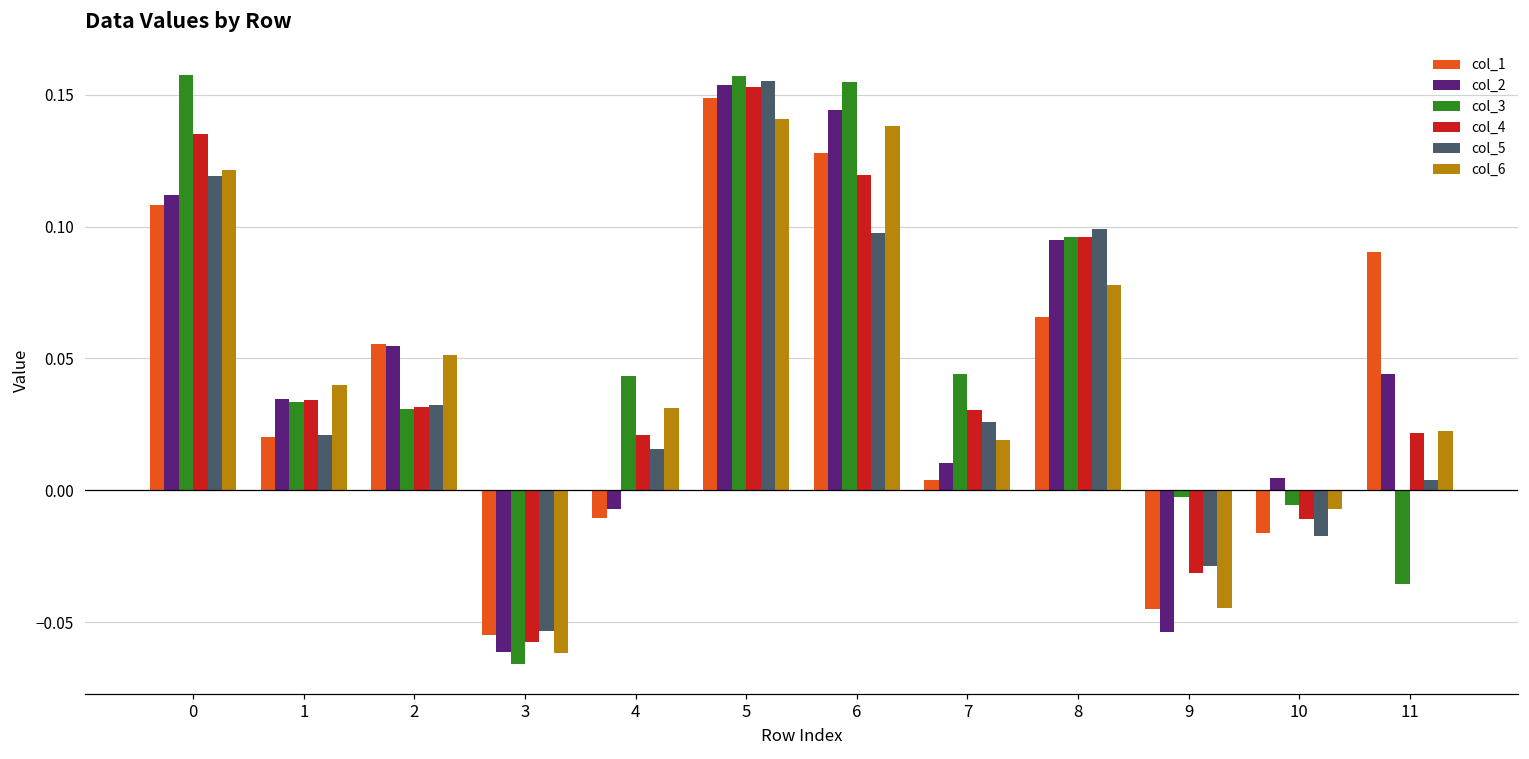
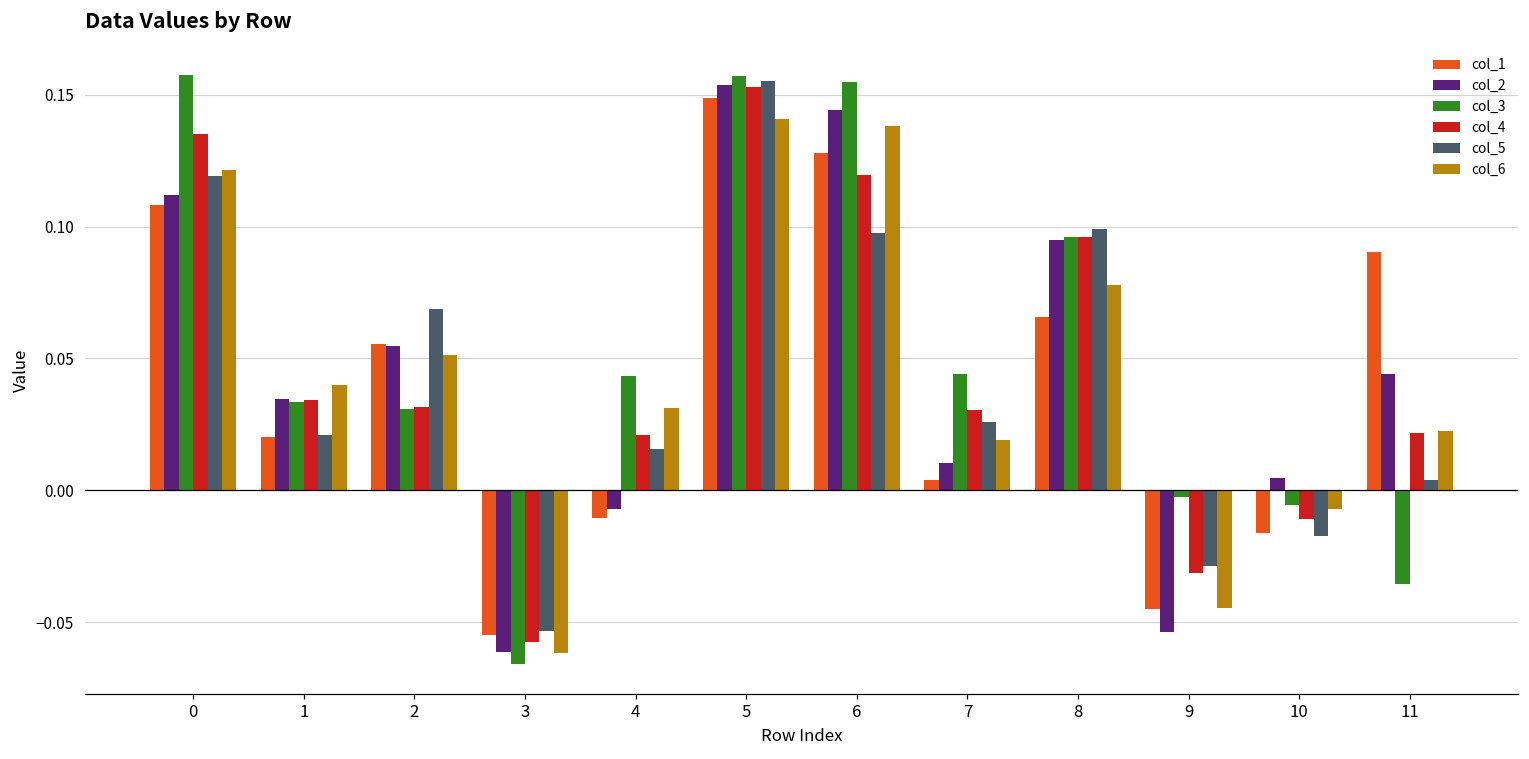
col_5, 2: 0.033 -> 0.069
